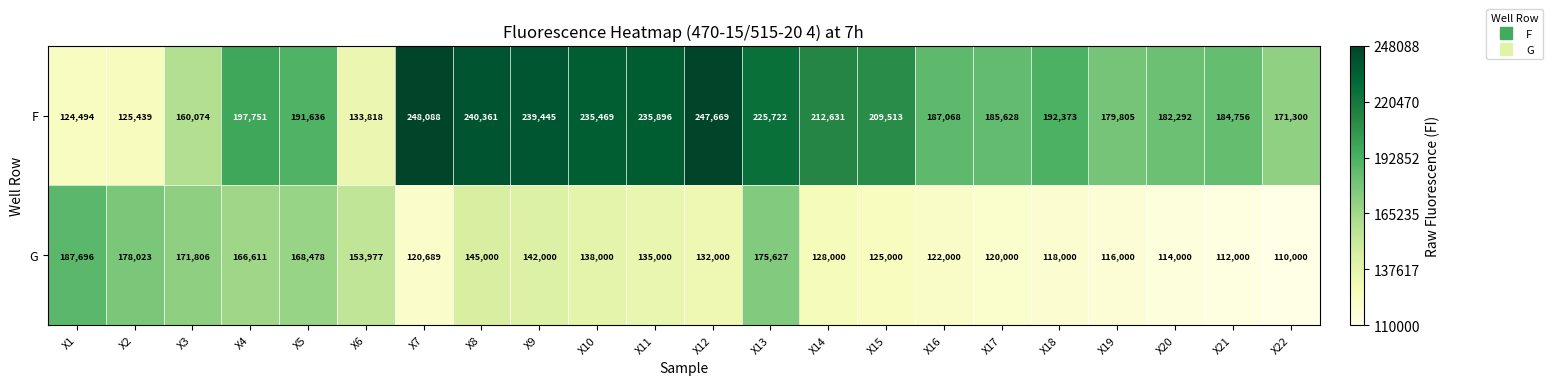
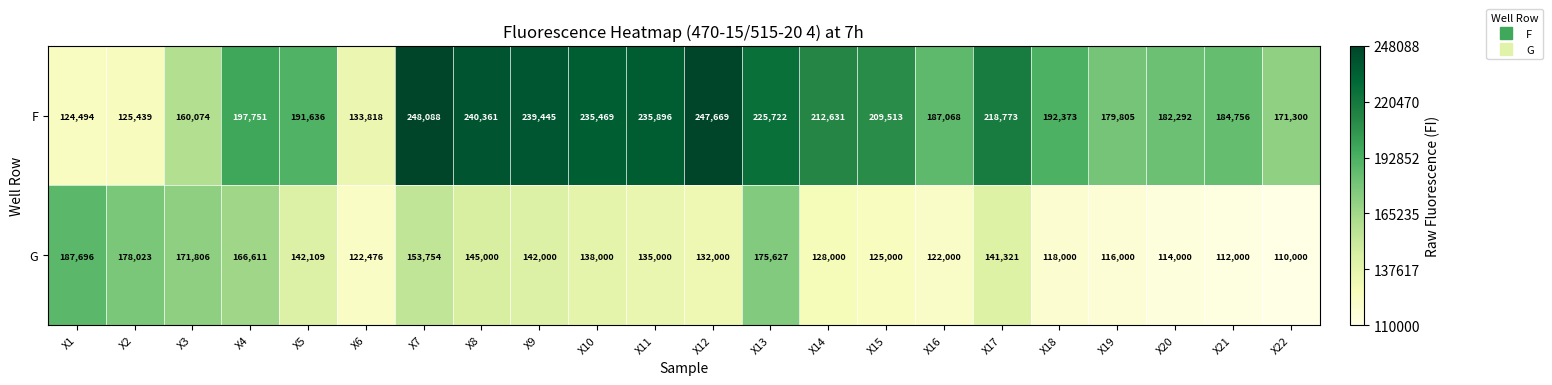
F, X17: 185,628 -> 218,773
G, X5: 168,478 -> 142,109
G, X6: 153,977 -> 122,476
G, X7: 120,689 -> 153,754
G, X17: 120,000 -> 141,321
